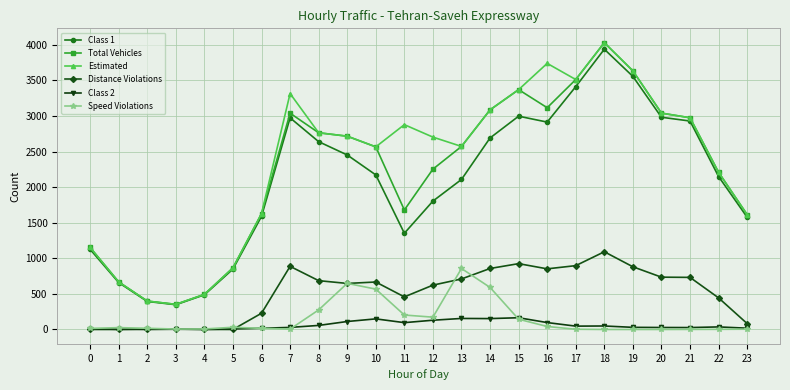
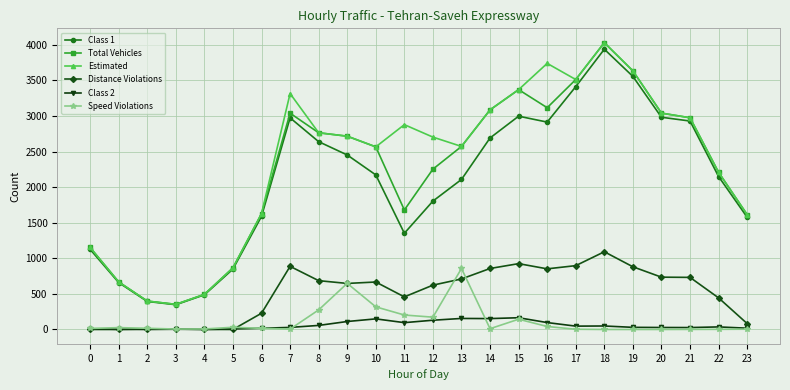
Speed Violations, 10: 600 -> 300
Speed Violations, 14: 600 -> 0
